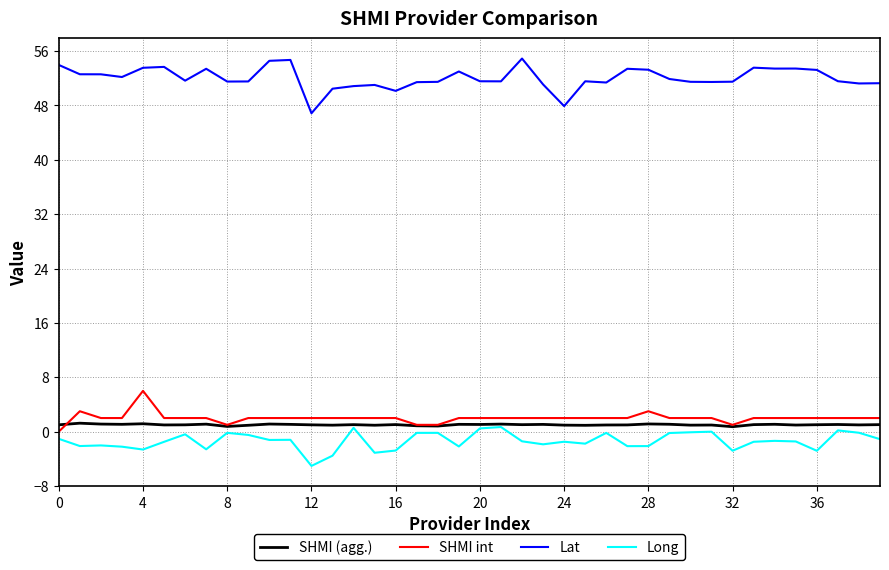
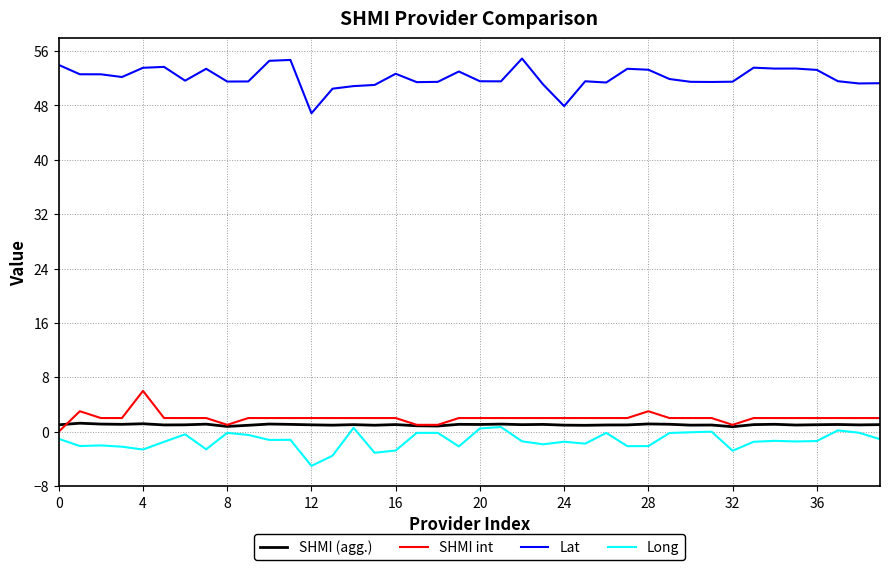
Lat, 16: 50 -> 53
Long, 36: -3 -> -1
